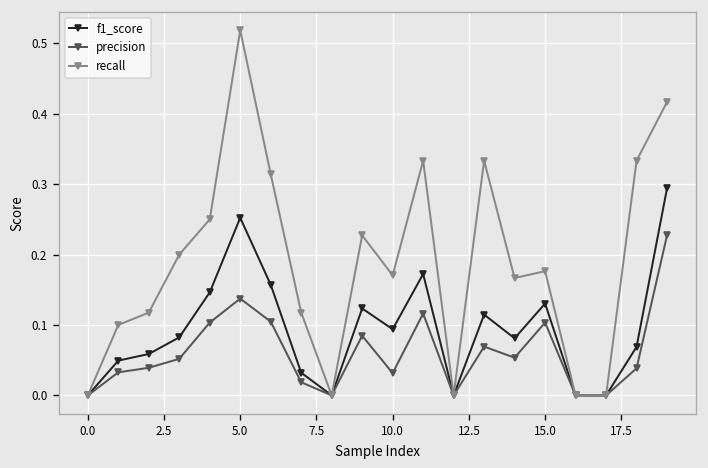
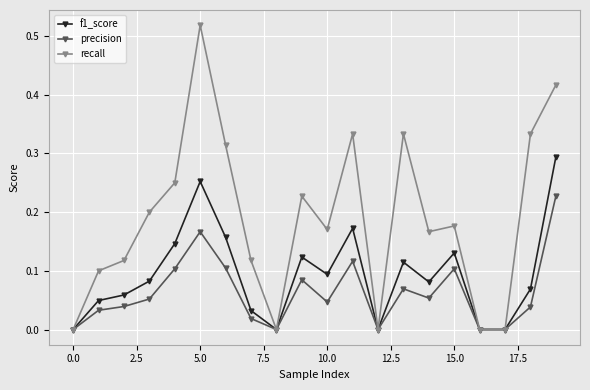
precision, 5.0: 0.14 -> 0.17
precision, 10.0: 0.03 -> 0.05
